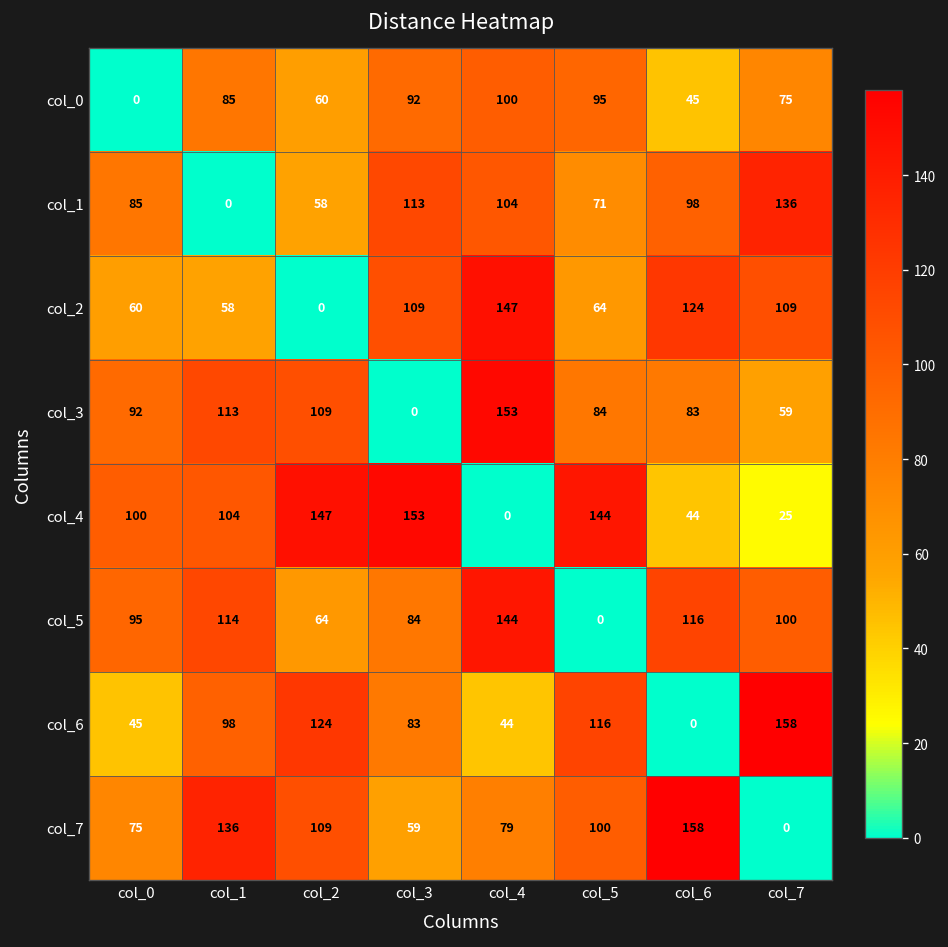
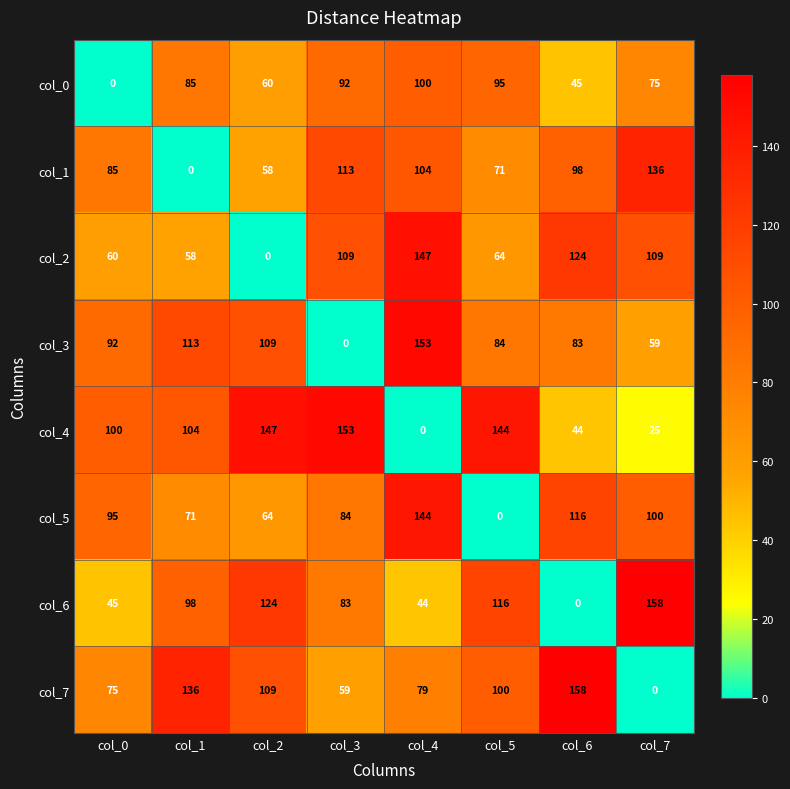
col_5, col_1: 114 -> 71
